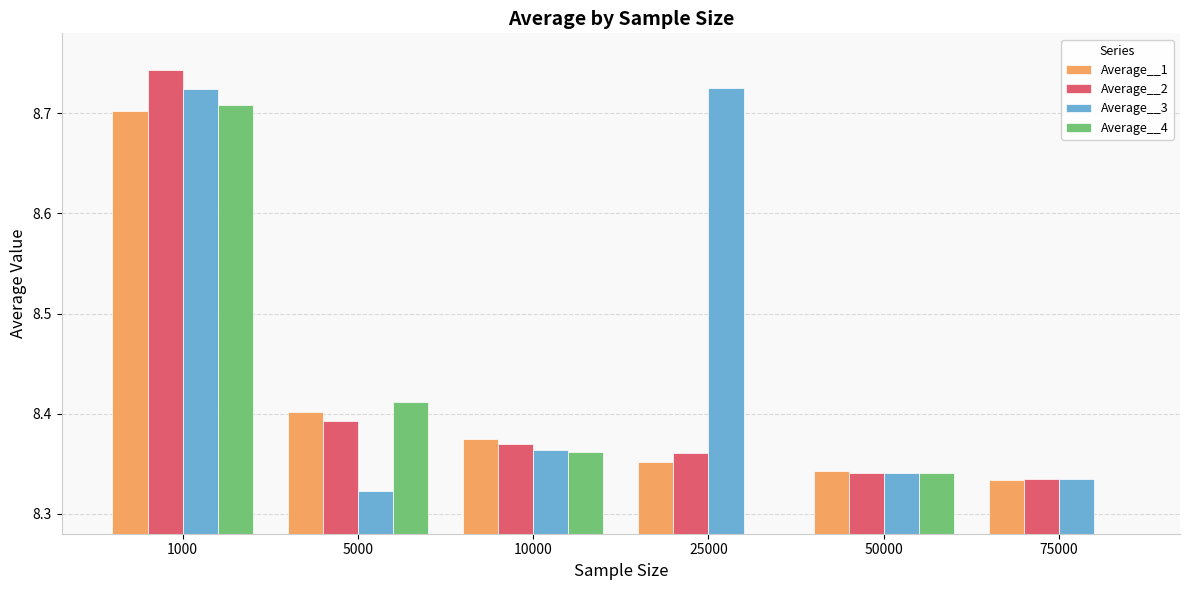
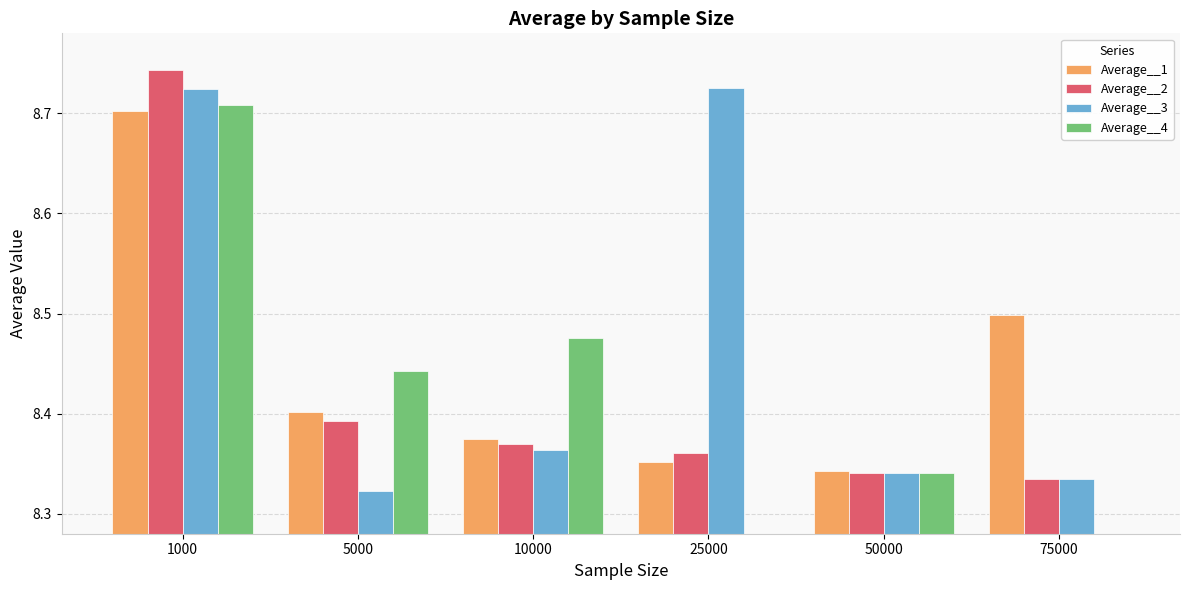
Average__4, 5000: 8.412 -> 8.442
Average__4, 10000: 8.362 -> 8.475
Average__1, 75000: 8.334 -> 8.498
